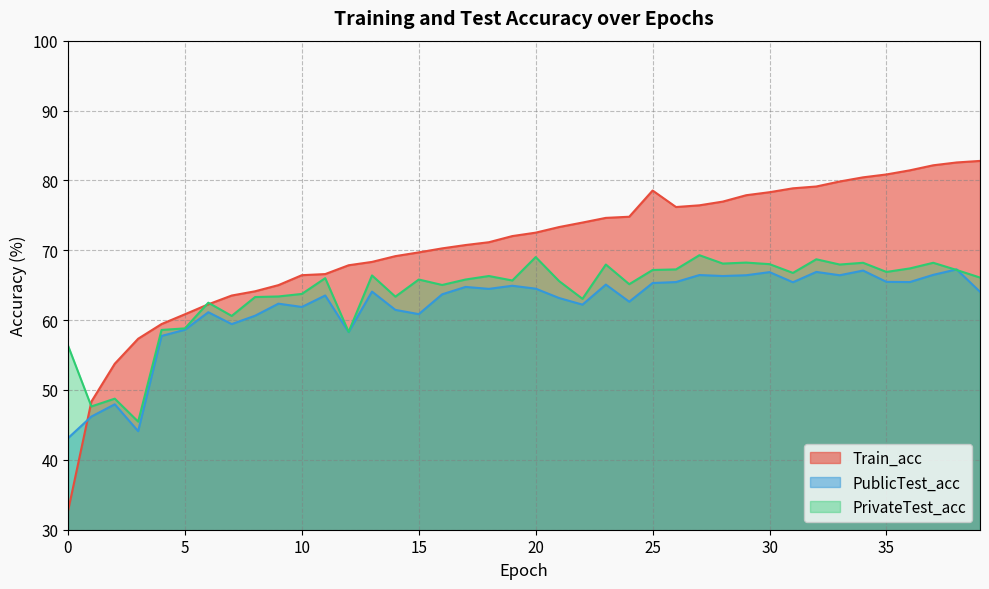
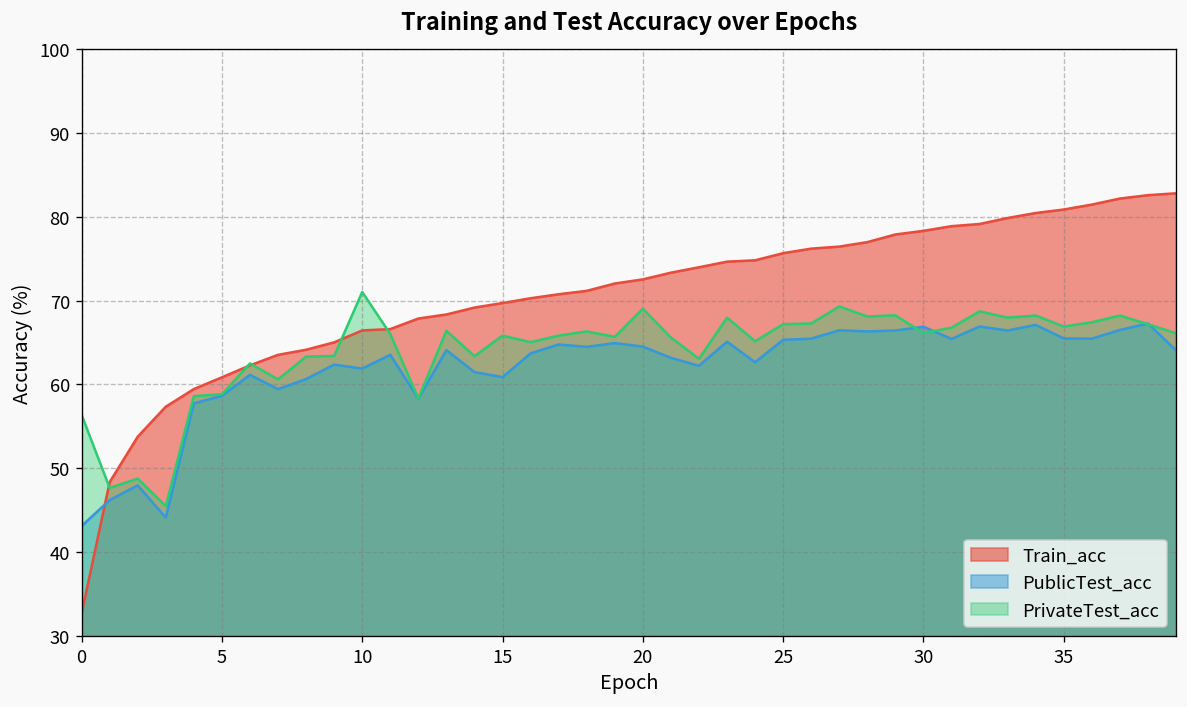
PrivateTest_acc, 10: 64 -> 71
Train_acc, 25: 79 -> 76
PrivateTest_acc, 30: 68 -> 66
